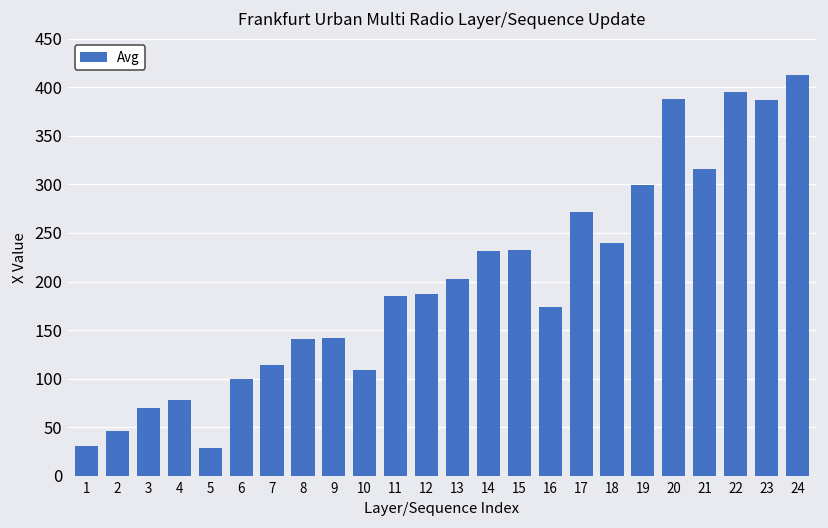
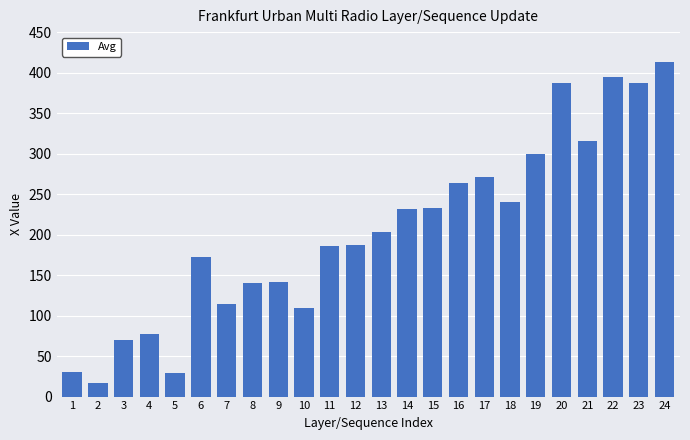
2: 50 -> 20
6: 100 -> 170
16: 170 -> 260
